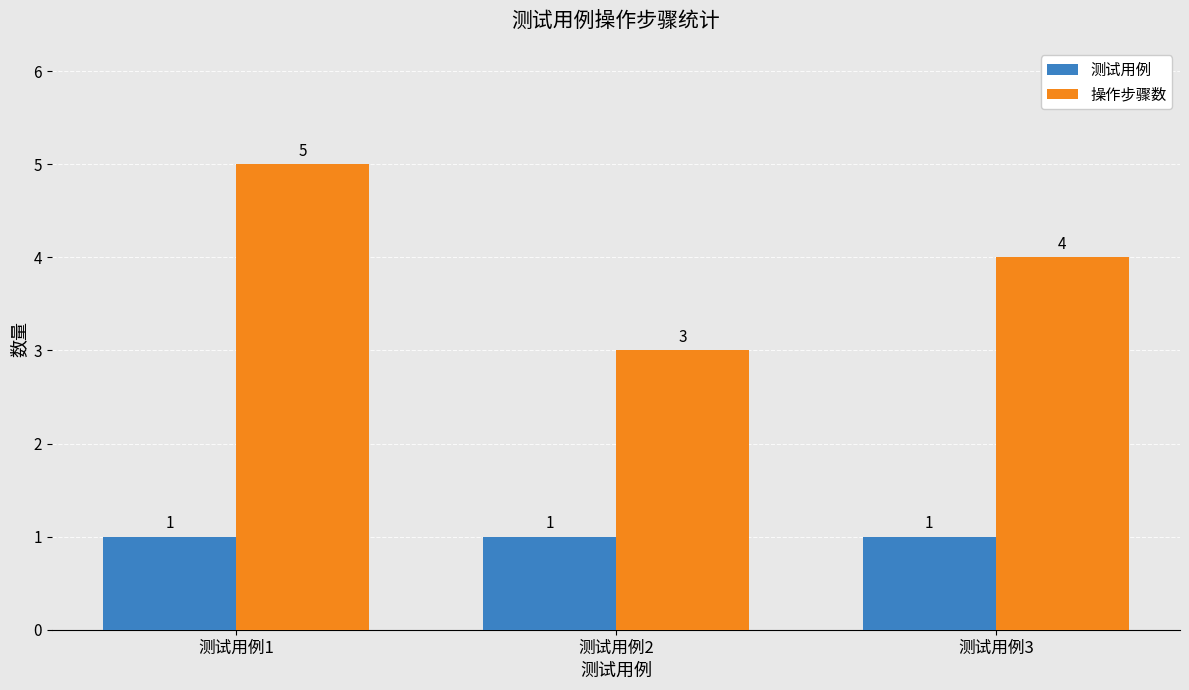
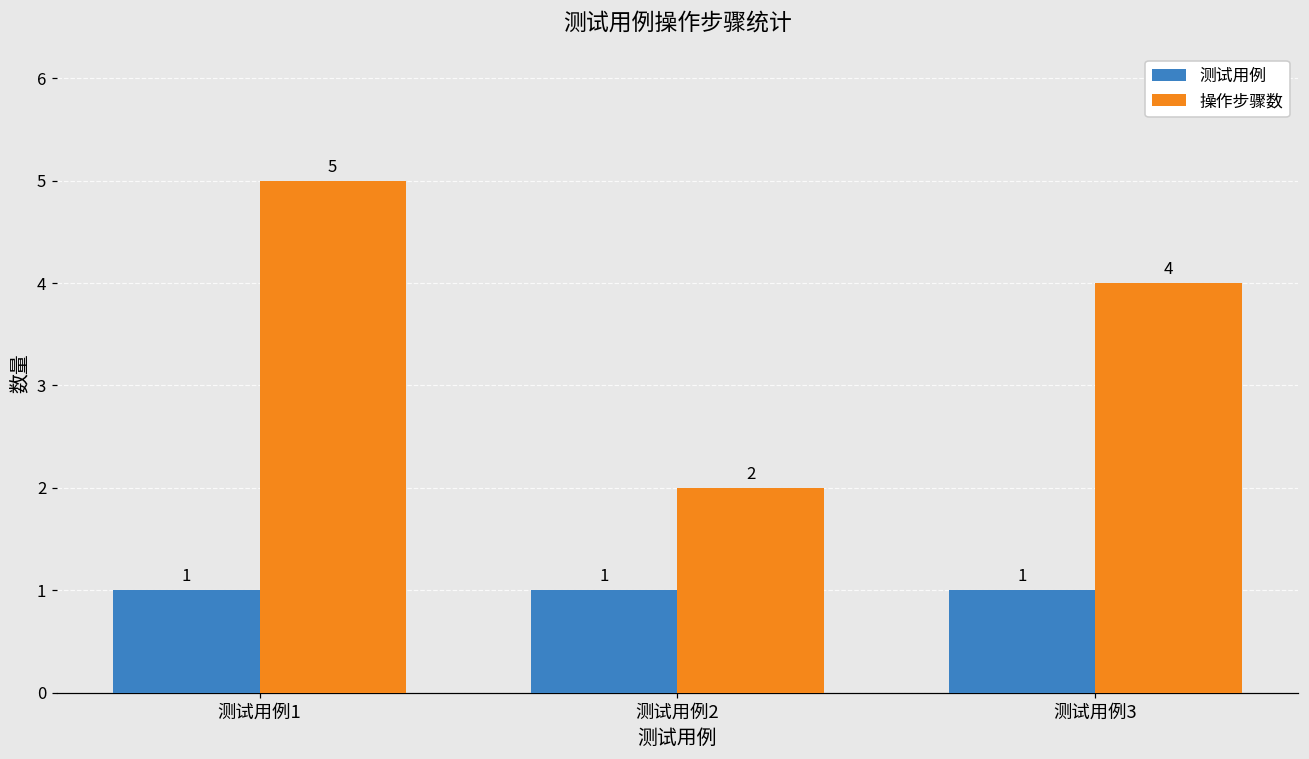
操作步骤数, 测试用例2: 3 -> 2
